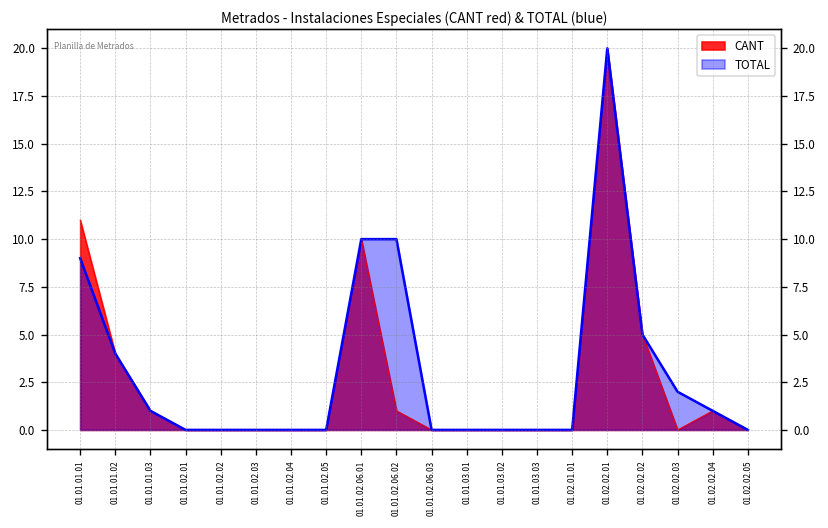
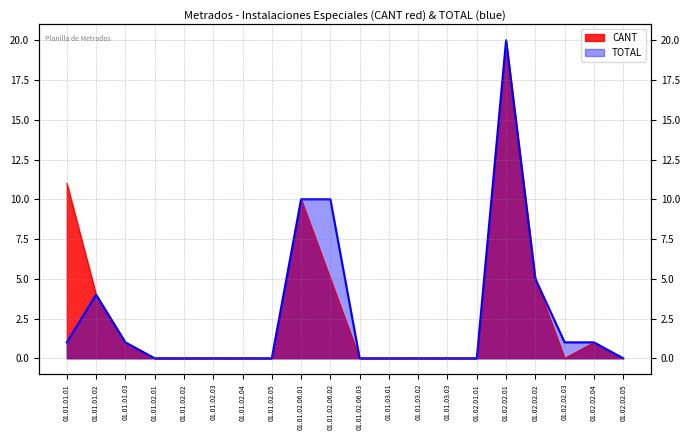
TOTAL, 01.01.01.01: 9 -> 1
CANT, 01.01.02.06.02: 1 -> 5
TOTAL, 01.02.02.03: 2 -> 1
